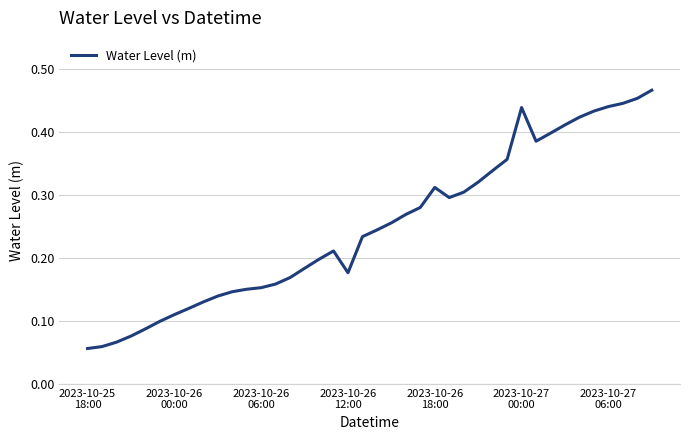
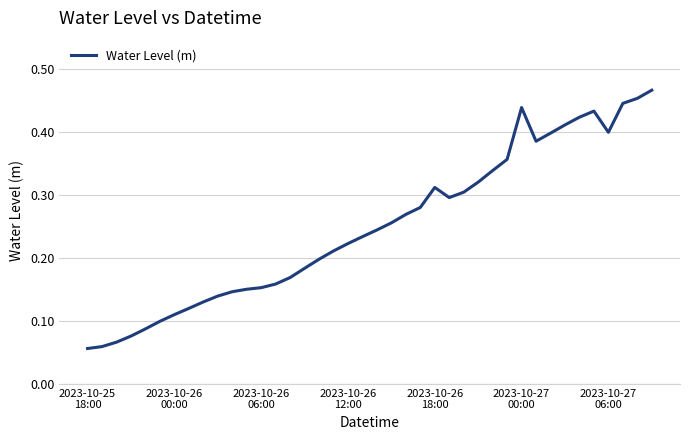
2023-10-26 12:00: 0.18 -> 0.22
2023-10-27 06:00: 0.44 -> 0.40
